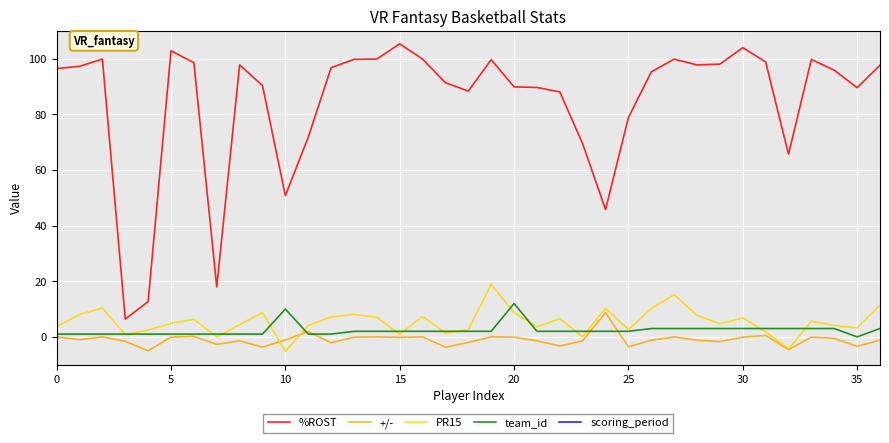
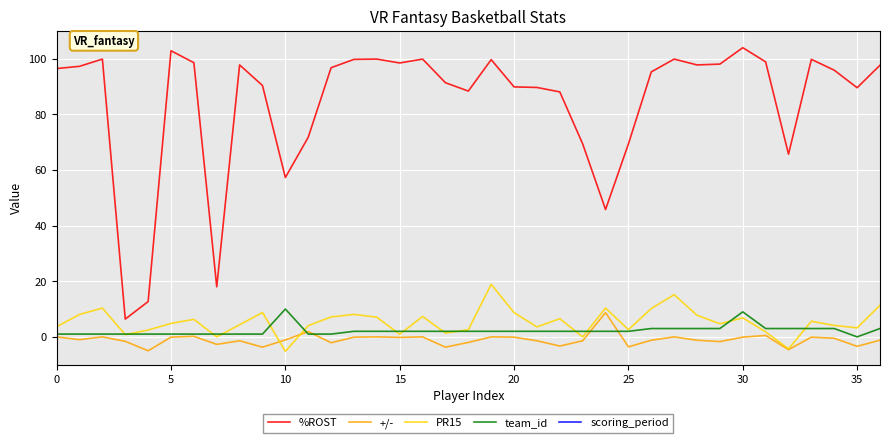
%ROST, 10: 51 -> 57
%ROST, 15: 105 -> 99
team_id, 20: 12 -> 2
%ROST, 25: 79 -> 69
team_id, 30: 3 -> 9
